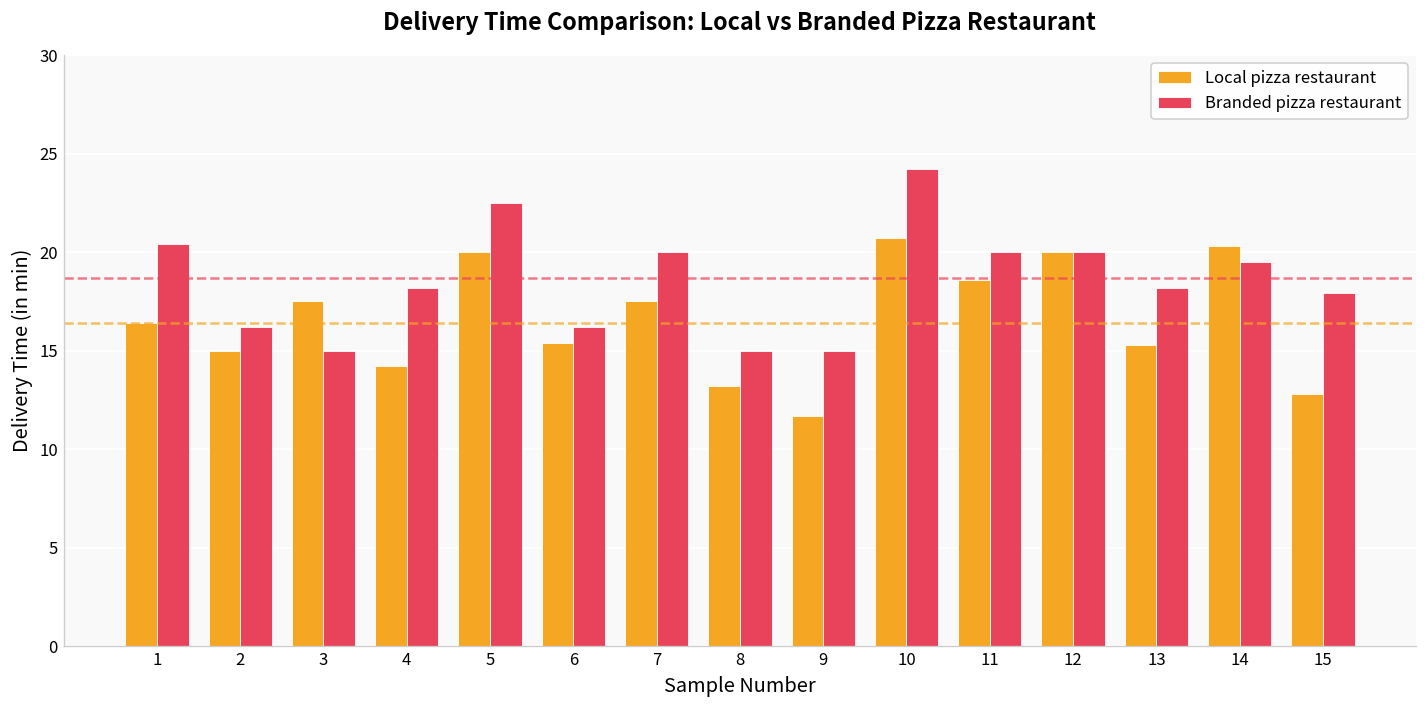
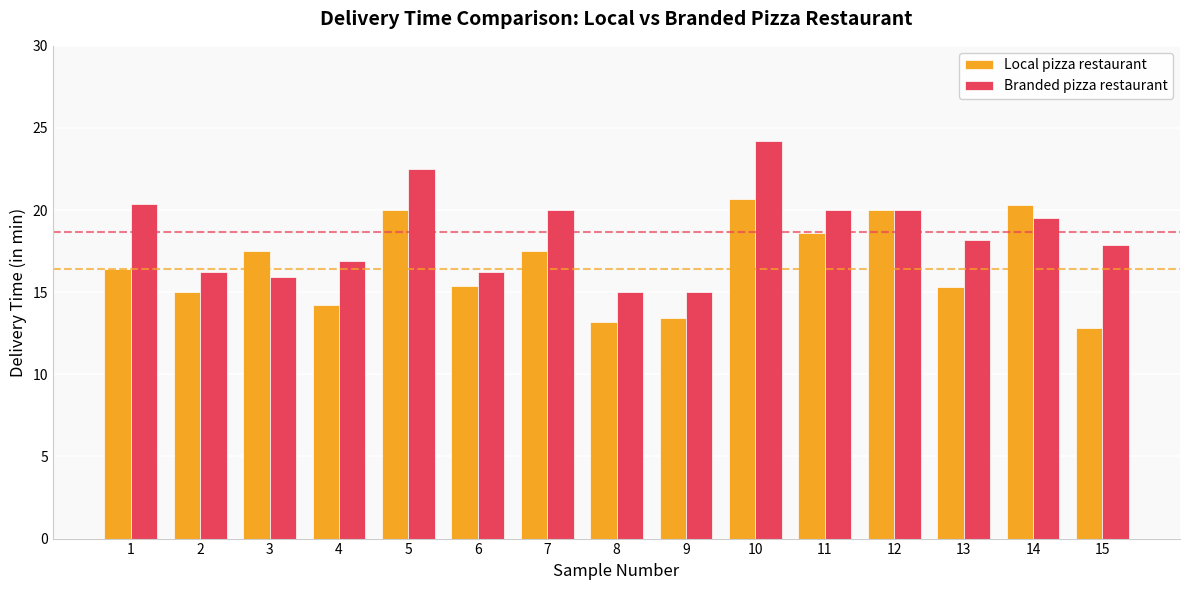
Branded pizza restaurant, 3: 15.0 -> 15.9
Branded pizza restaurant, 4: 18.2 -> 16.9
Local pizza restaurant, 9: 11.7 -> 13.4
